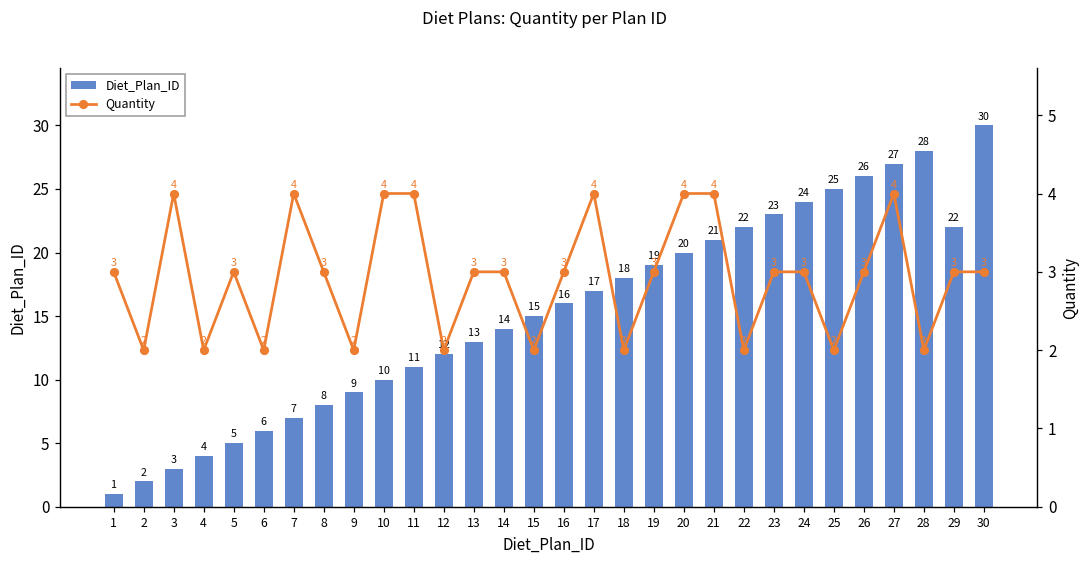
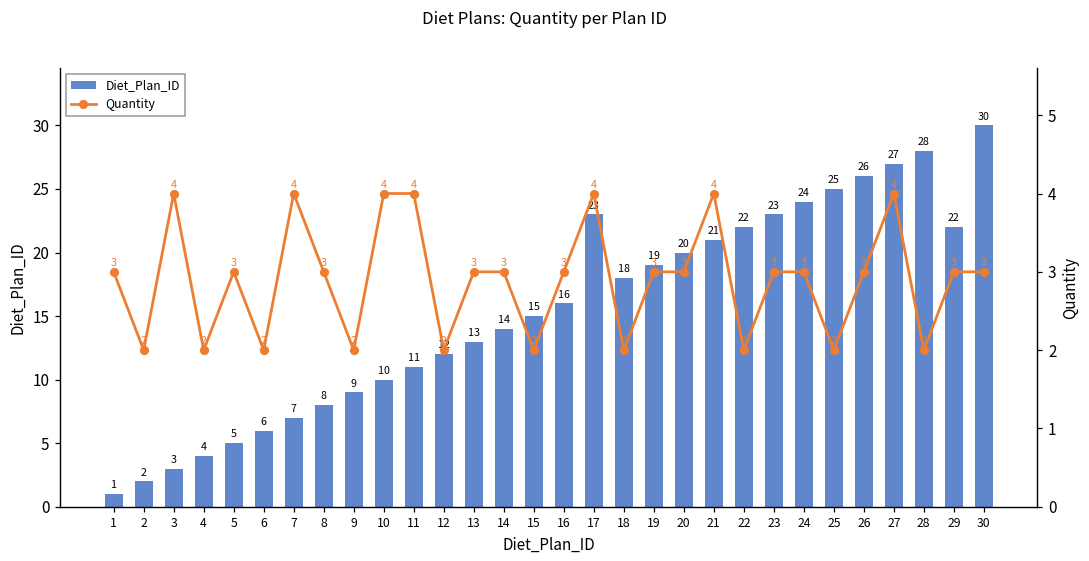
Diet_Plan_ID, 17: 17 -> 23
Quantity, 20: 4 -> 3
